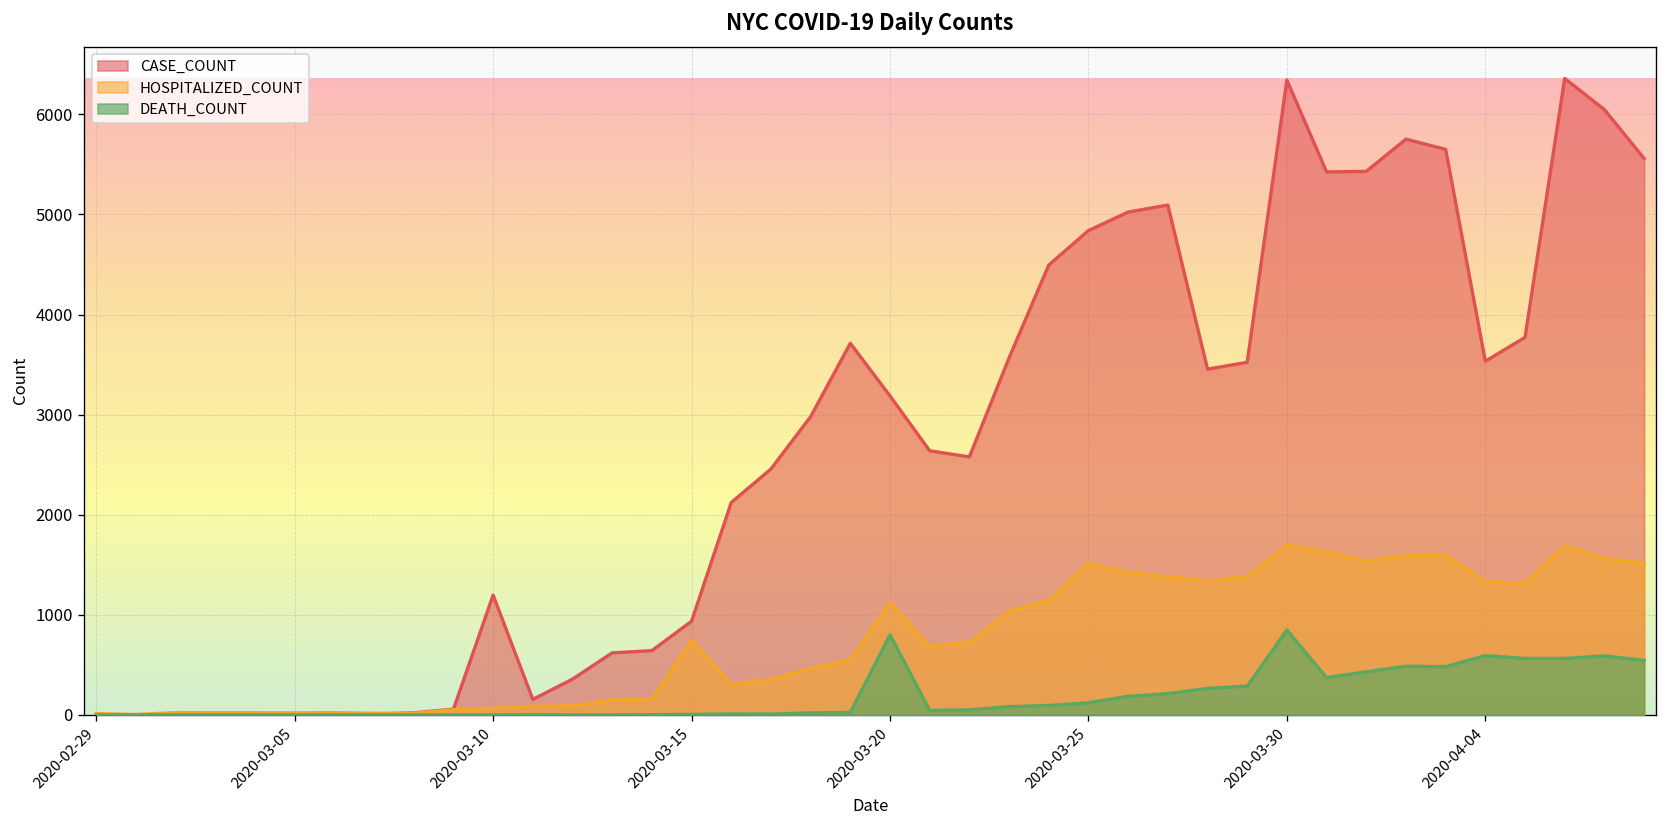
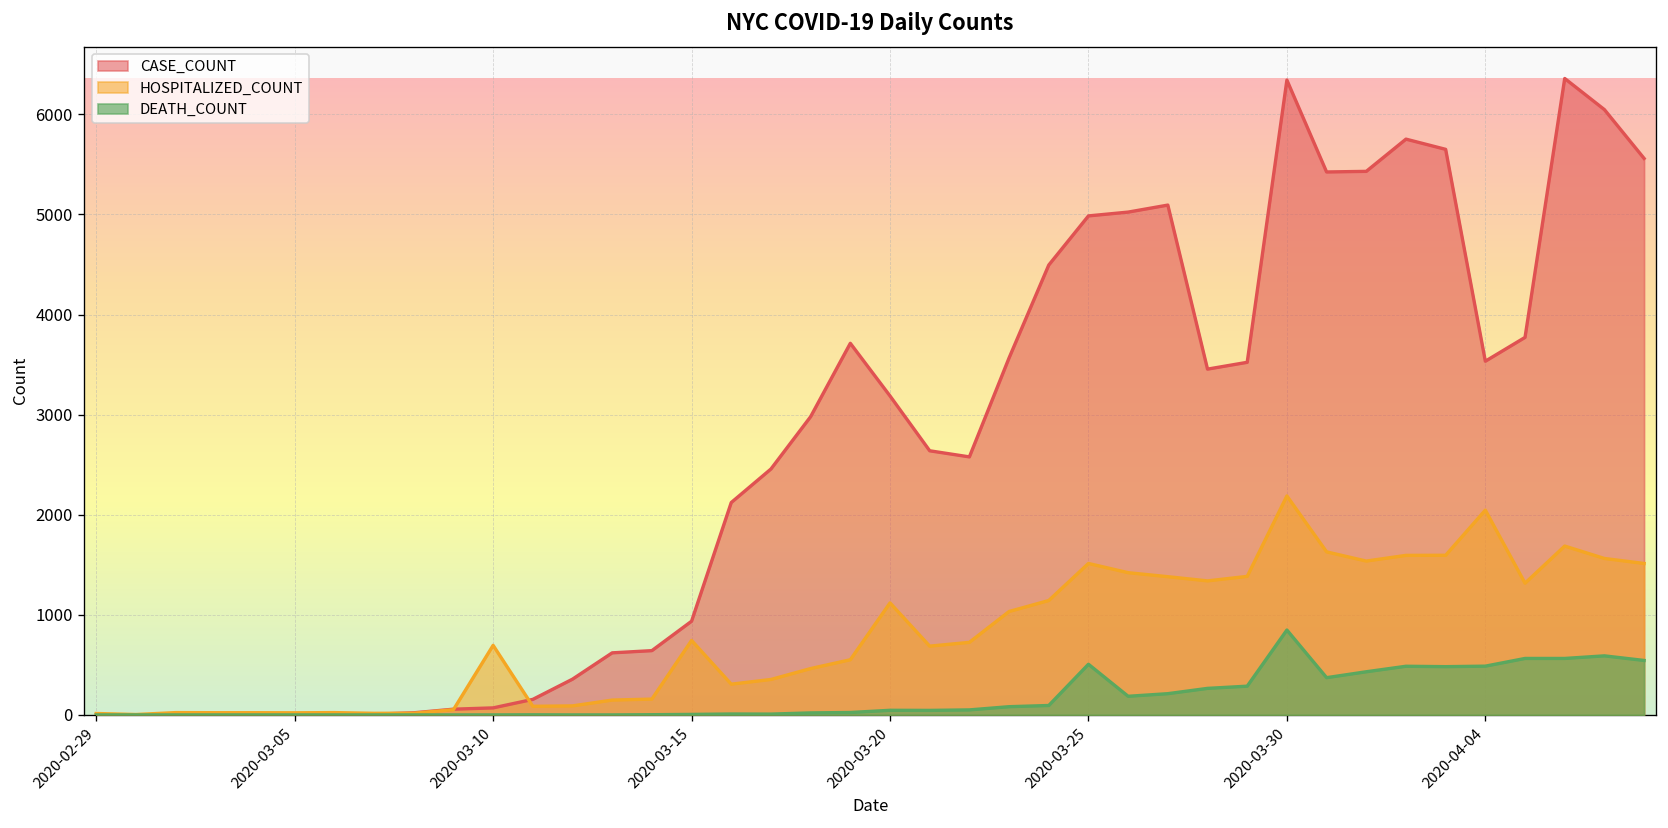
CASE_COUNT, 2020-03-10: 1200 -> 100
HOSPITALIZED_COUNT, 2020-03-10: 100 -> 700
DEATH_COUNT, 2020-03-20: 800 -> 0
CASE_COUNT, 2020-03-25: 4800 -> 5000
DEATH_COUNT, 2020-03-25: 100 -> 500
HOSPITALIZED_COUNT, 2020-03-30: 1700 -> 2200
HOSPITALIZED_COUNT, 2020-04-04: 1300 -> 2000
DEATH_COUNT, 2020-04-04: 600 -> 500
